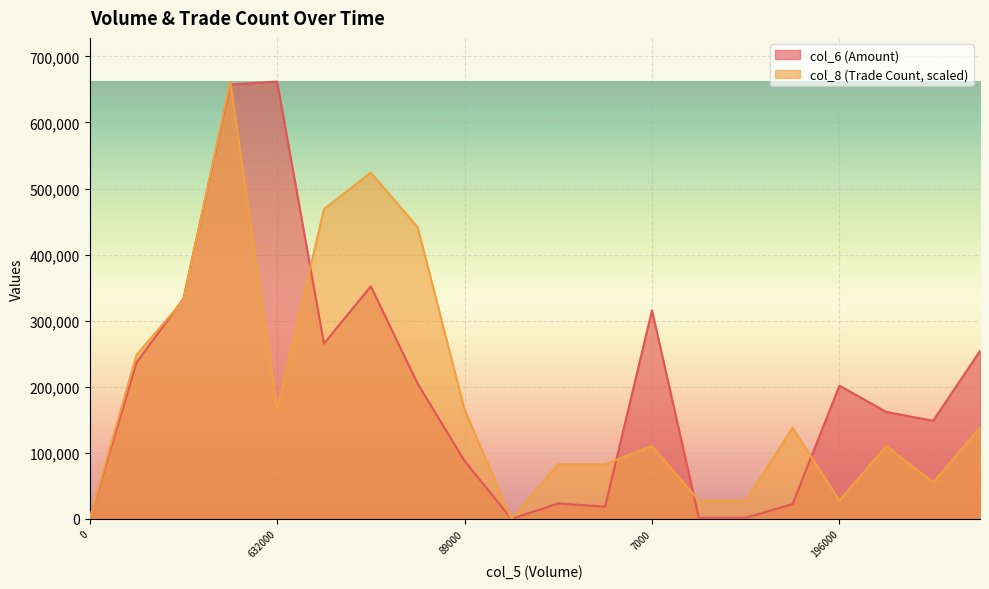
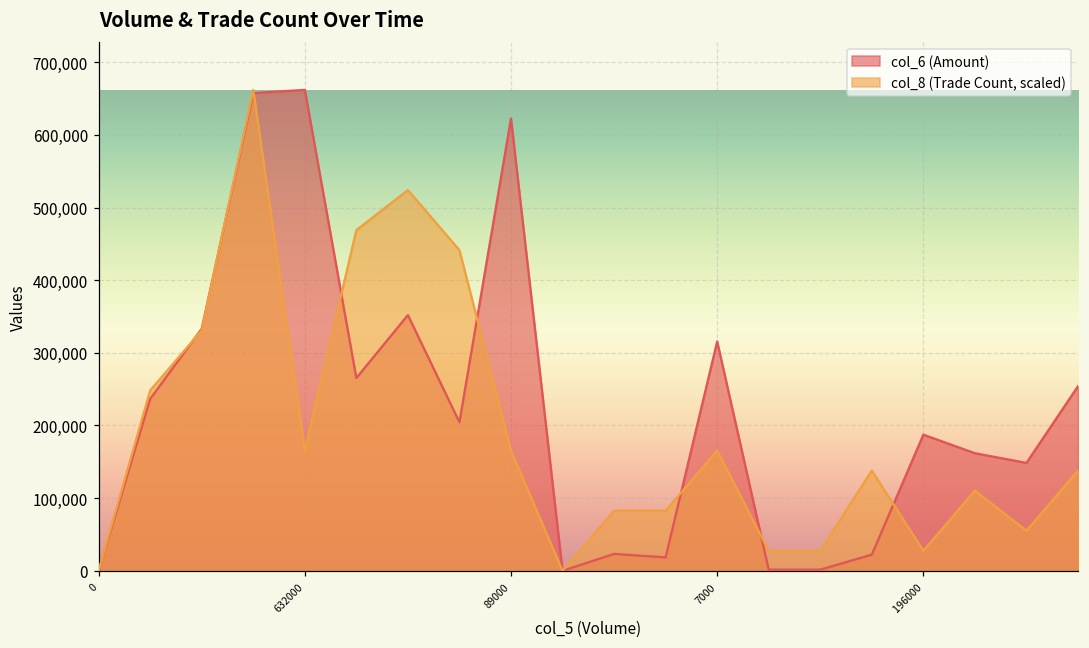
col_6 (Amount), 89000: 90,000 -> 620,000
col_8 (Trade Count, scaled), 7000: 110,000 -> 170,000
col_6 (Amount), 196000: 200,000 -> 190,000
